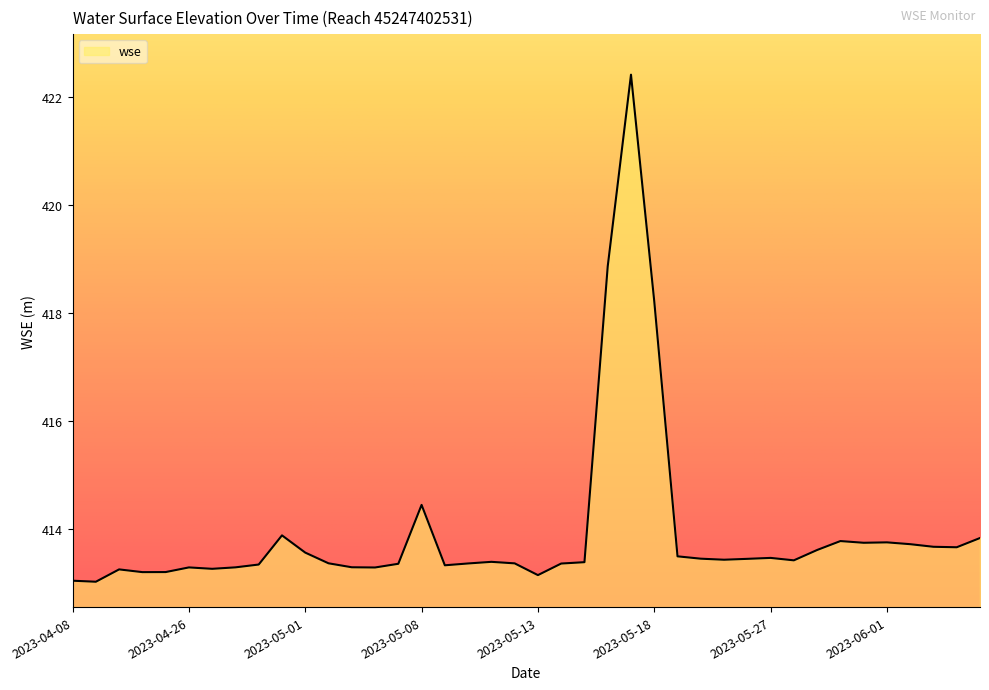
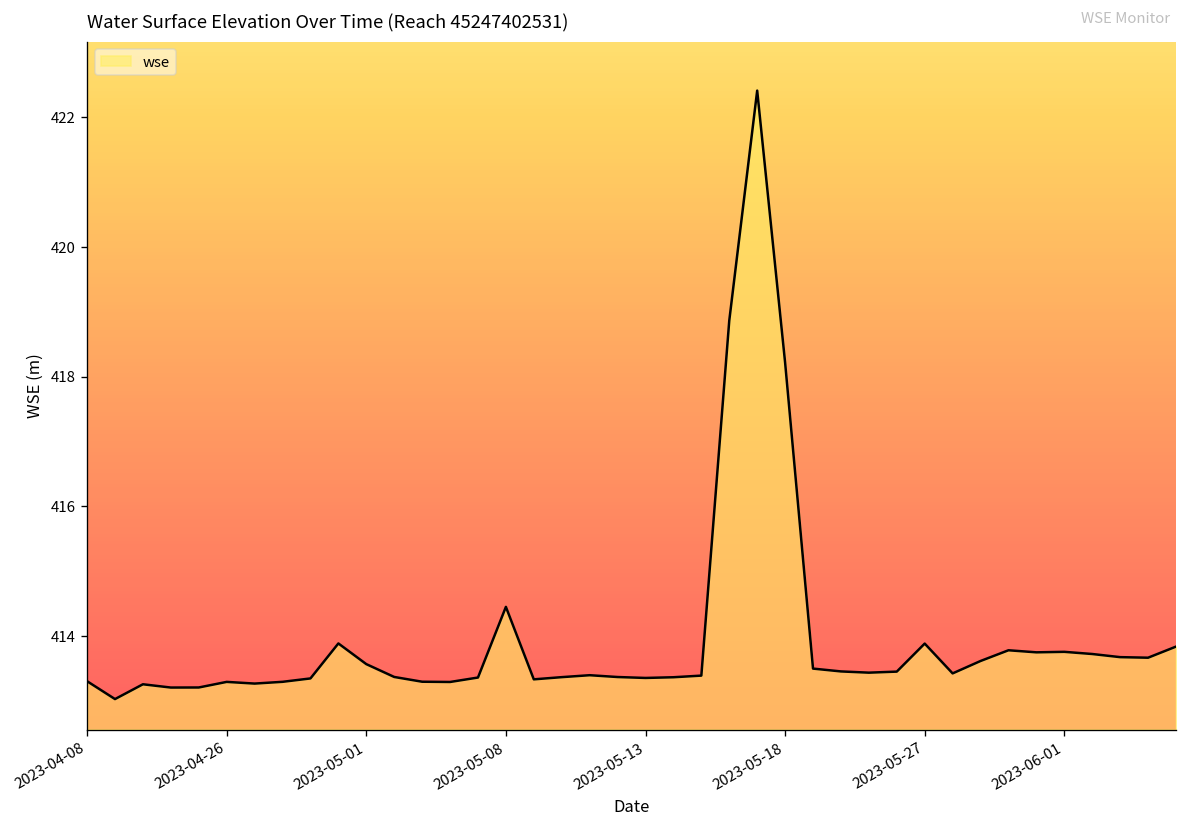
2023-04-08: 413.1 -> 413.3
2023-05-13: 413.2 -> 413.4
2023-05-27: 413.5 -> 413.9
